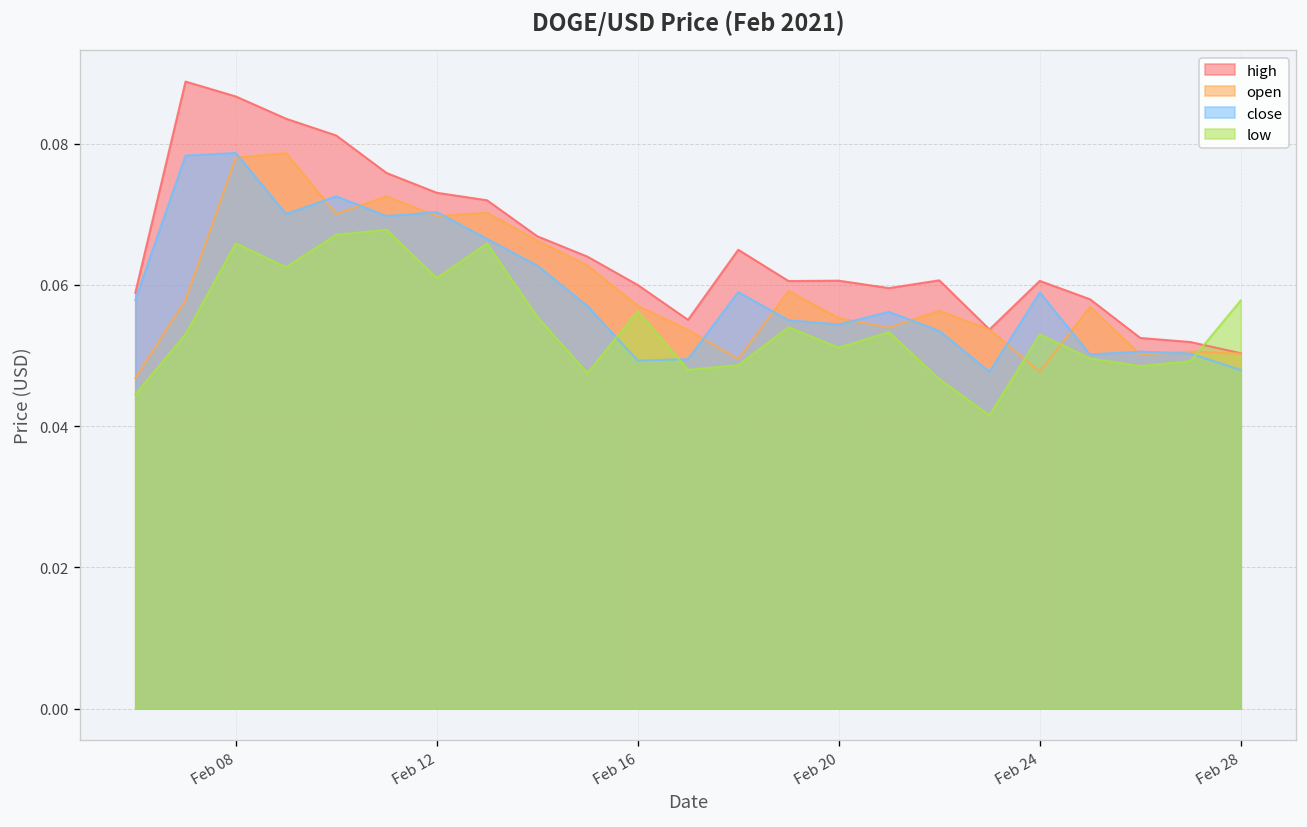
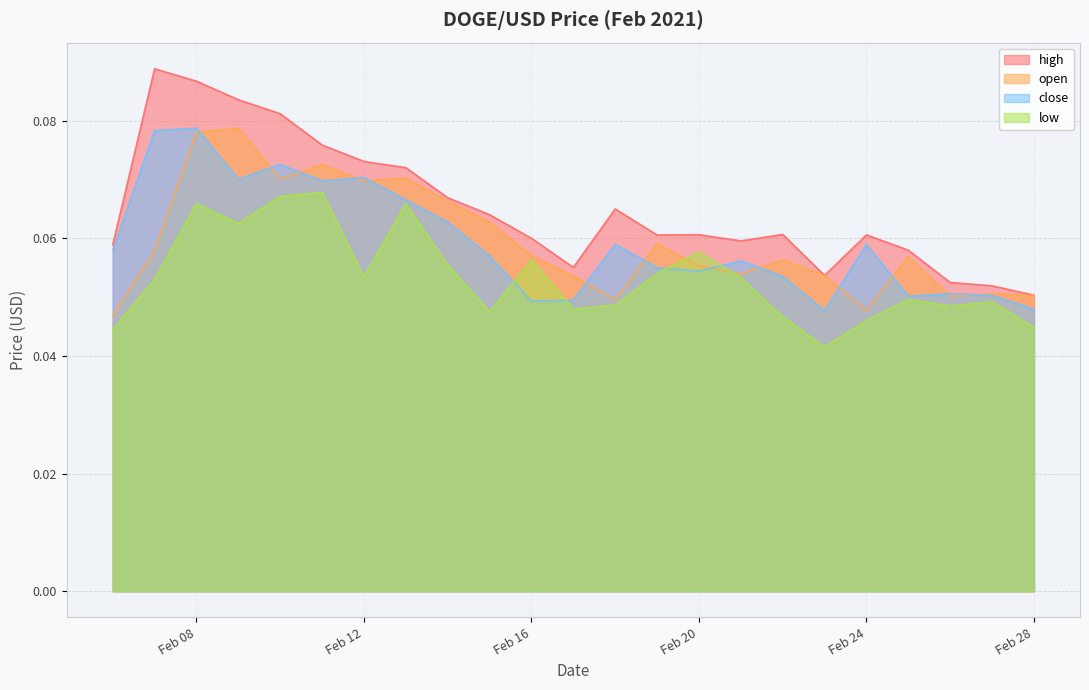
low, Feb 12: 0.061 -> 0.053
low, Feb 20: 0.051 -> 0.058
low, Feb 24: 0.053 -> 0.046
low, Feb 28: 0.058 -> 0.045
